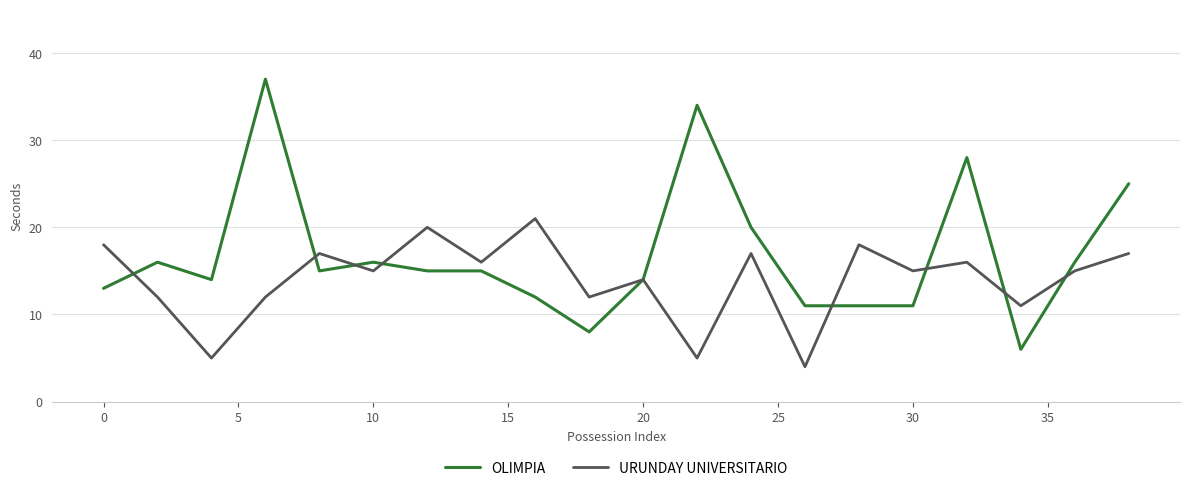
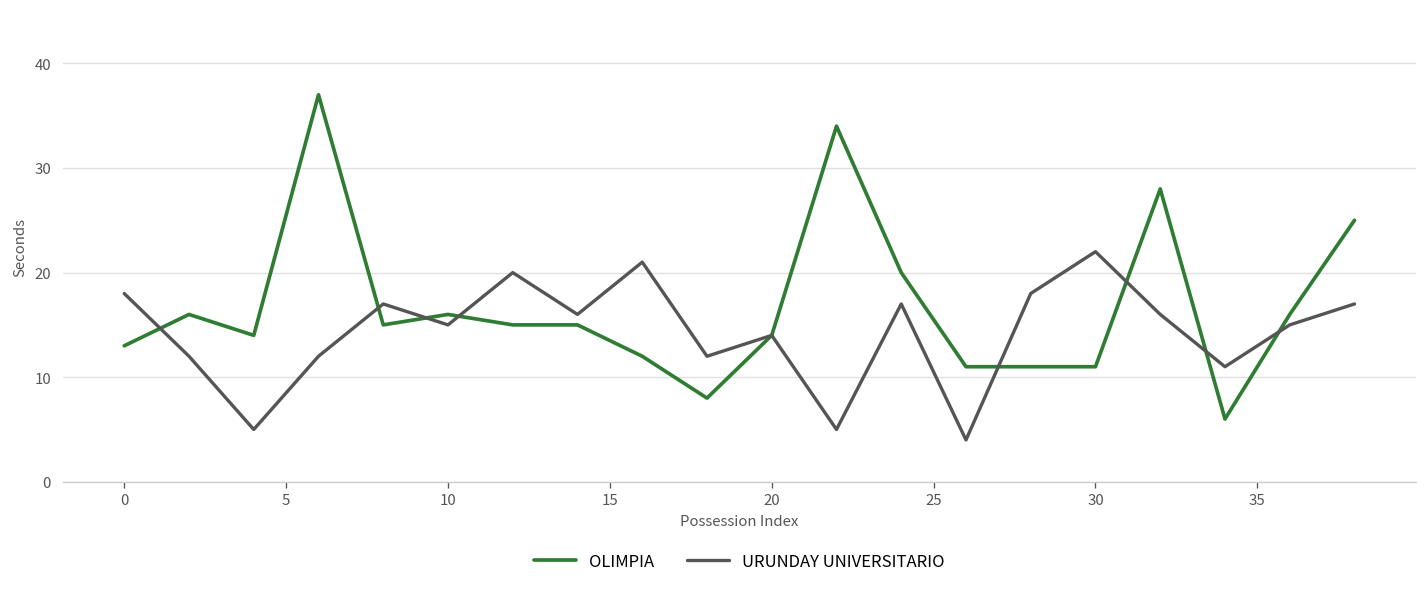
URUNDAY UNIVERSITARIO, 30: 15 -> 22
